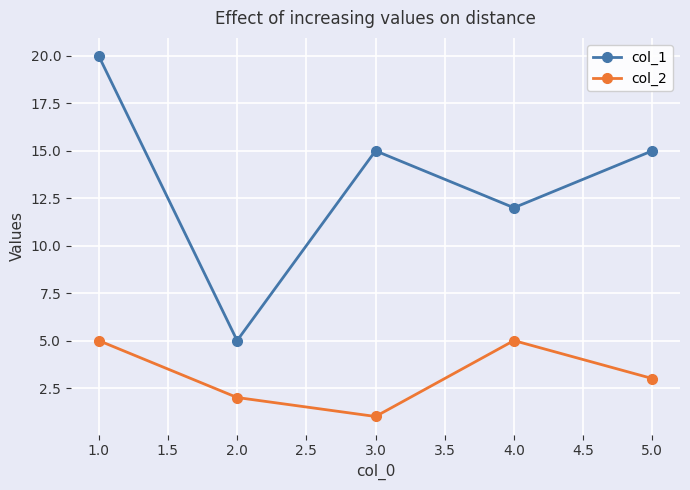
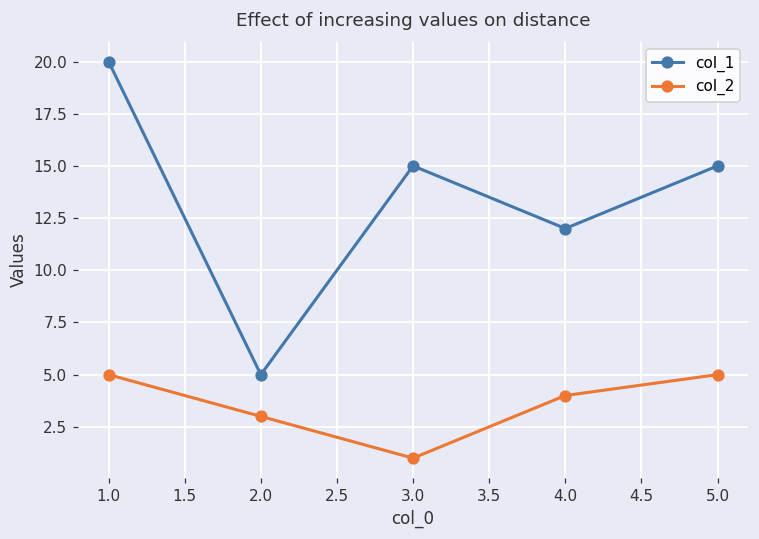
col_2, 2.0: 2 -> 3
col_2, 4.0: 5 -> 4
col_2, 5.0: 3 -> 5
